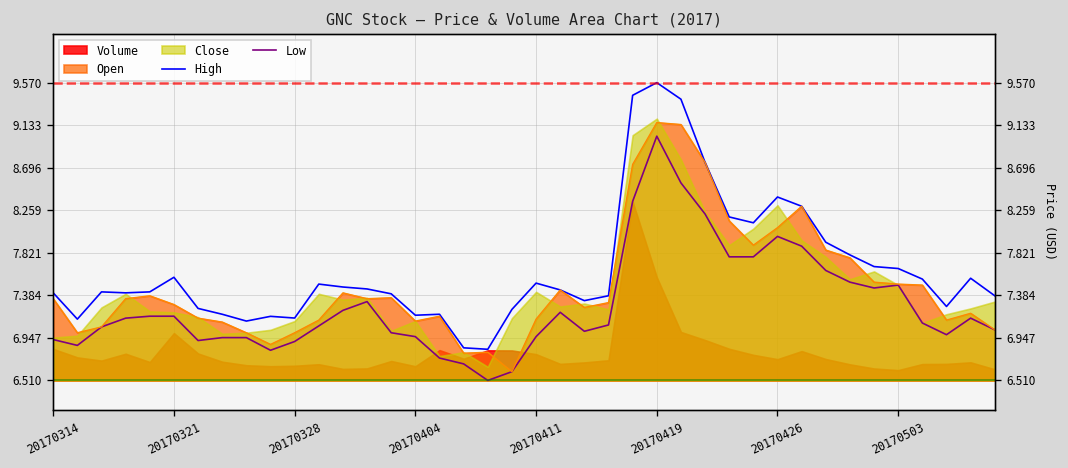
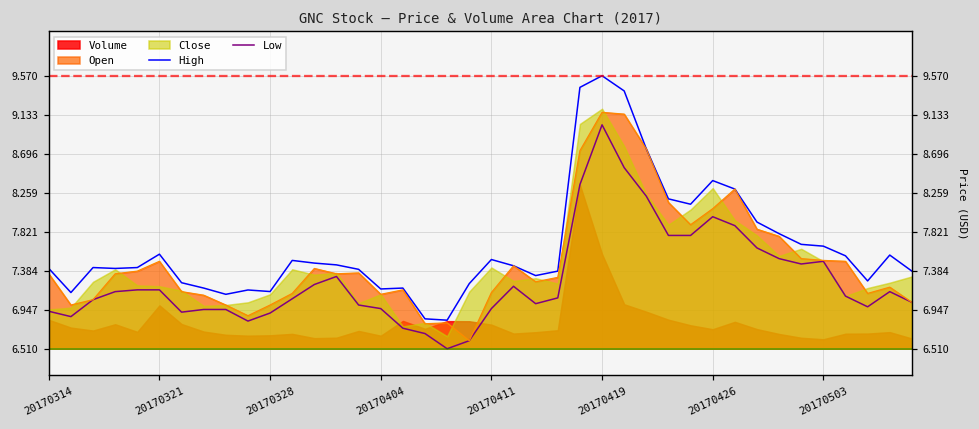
Open, 20170321: 7.3 -> 7.5
